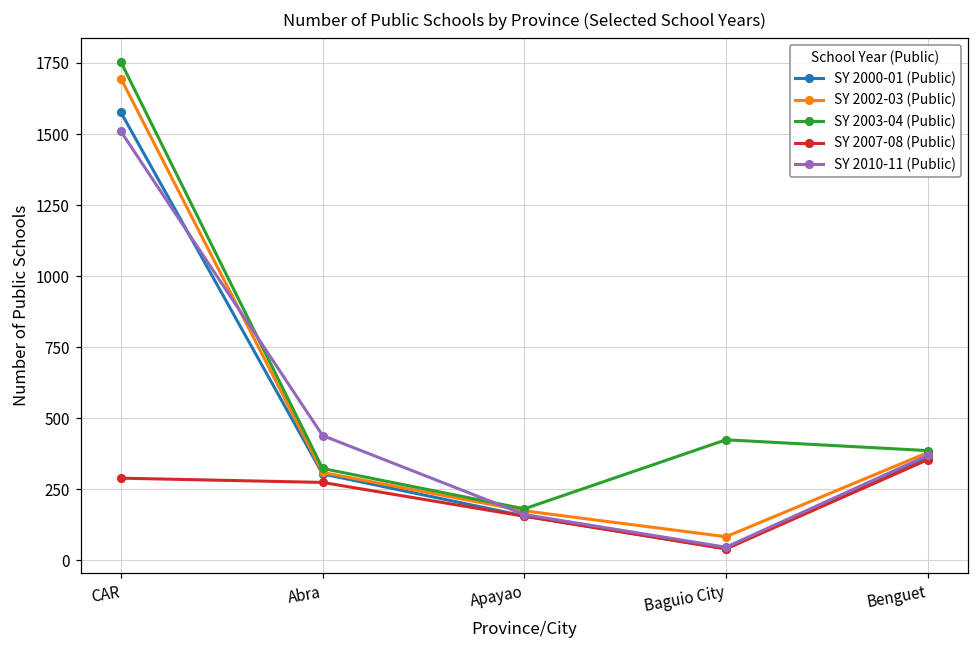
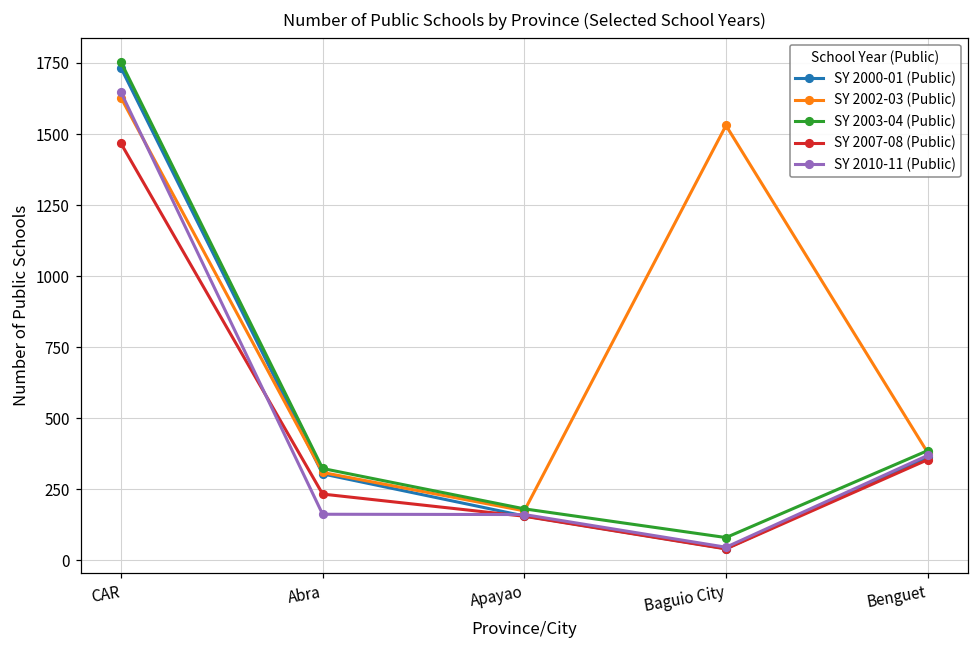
SY 2000-01 (Public), CAR: 1580 -> 1730
SY 2002-03 (Public), CAR: 1700 -> 1630
SY 2007-08 (Public), CAR: 290 -> 1470
SY 2010-11 (Public), CAR: 1510 -> 1650
SY 2007-08 (Public), Abra: 270 -> 230
SY 2010-11 (Public), Abra: 440 -> 160
SY 2002-03 (Public), Baguio City: 80 -> 1530
SY 2003-04 (Public), Baguio City: 420 -> 80
